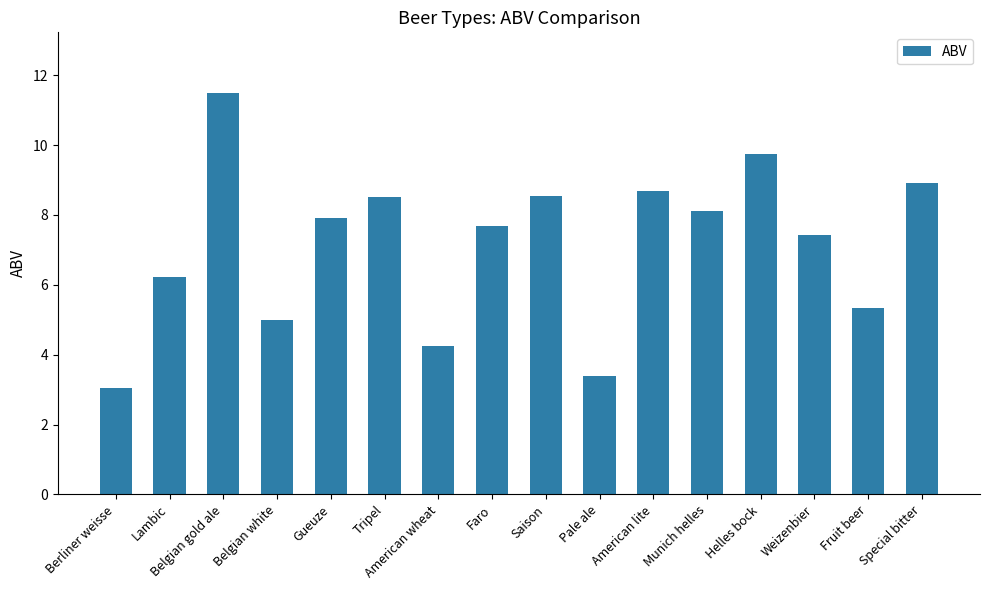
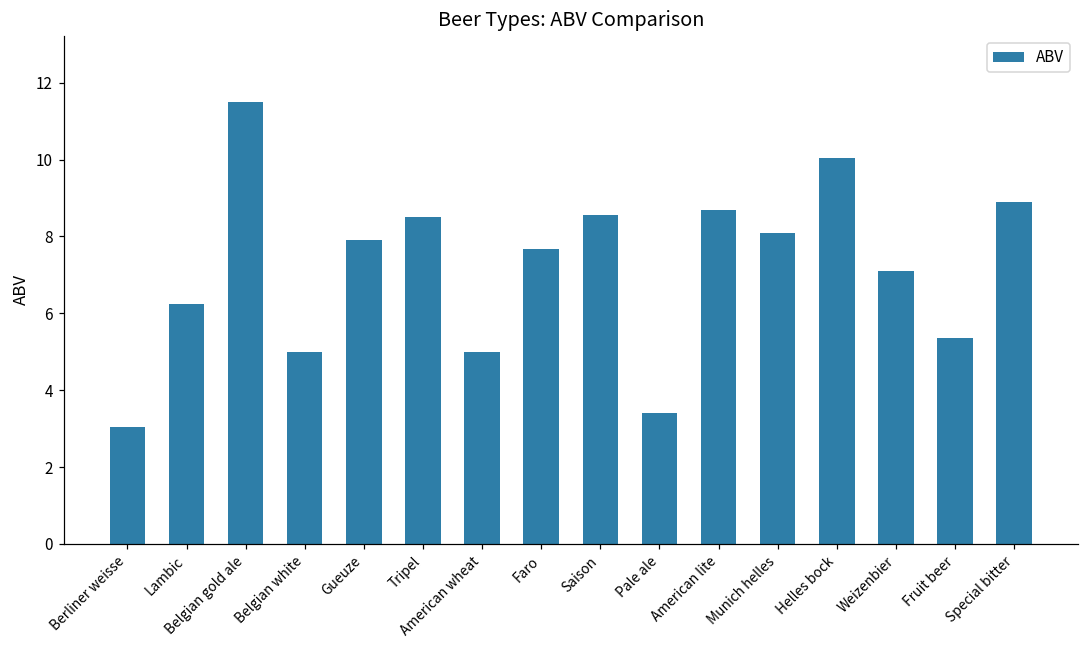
American wheat: 4.3 -> 5.0
Helles bock: 9.8 -> 10.0
Weizenbier: 7.4 -> 7.1
